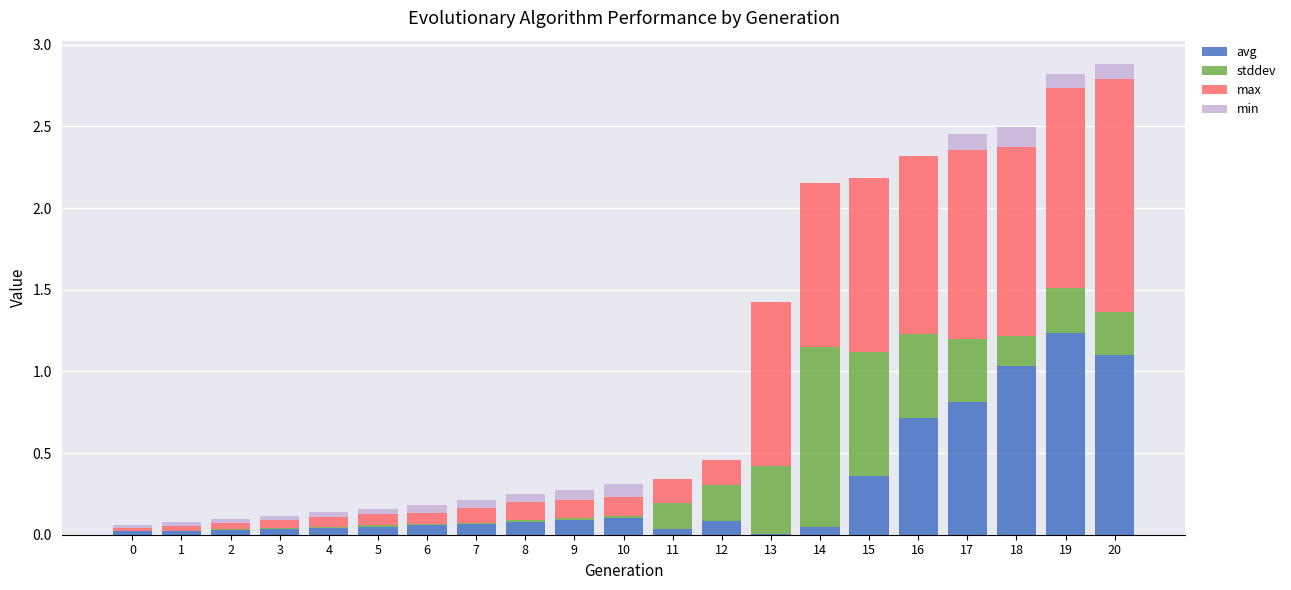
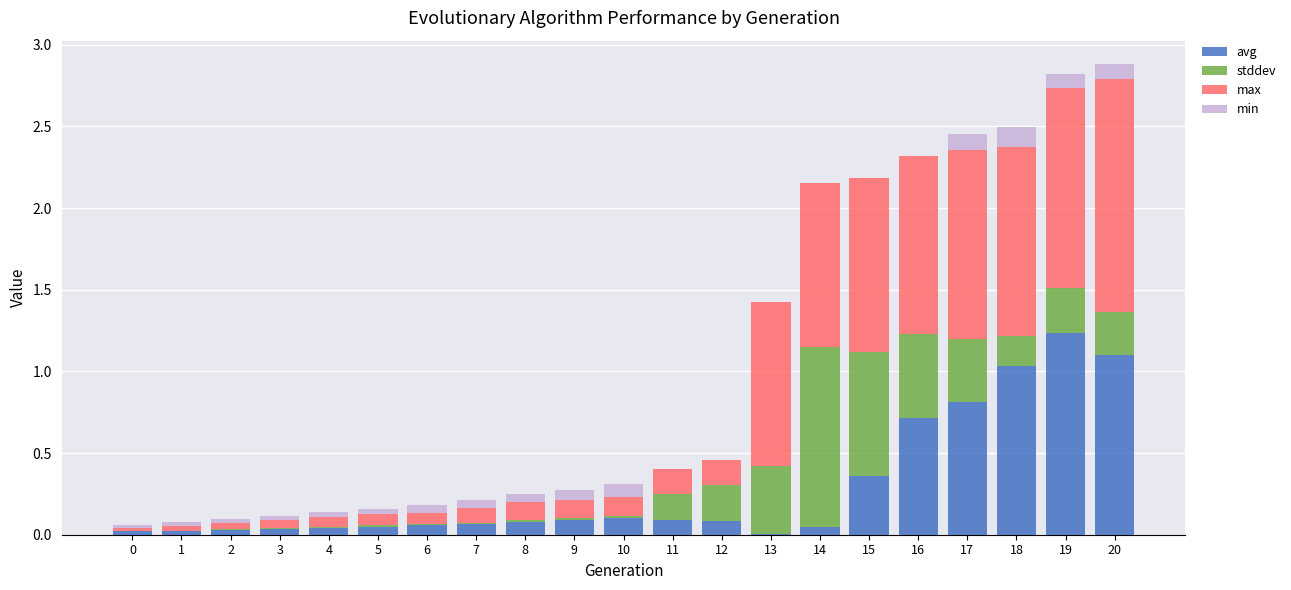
avg, 11: 0.04 -> 0.09
